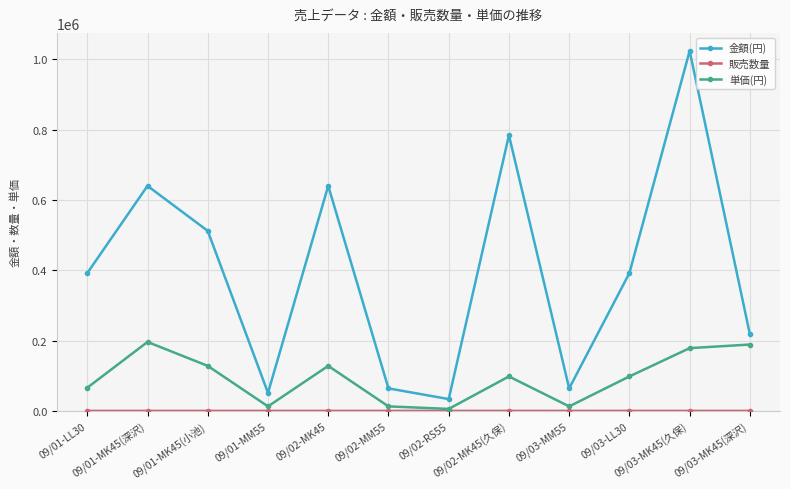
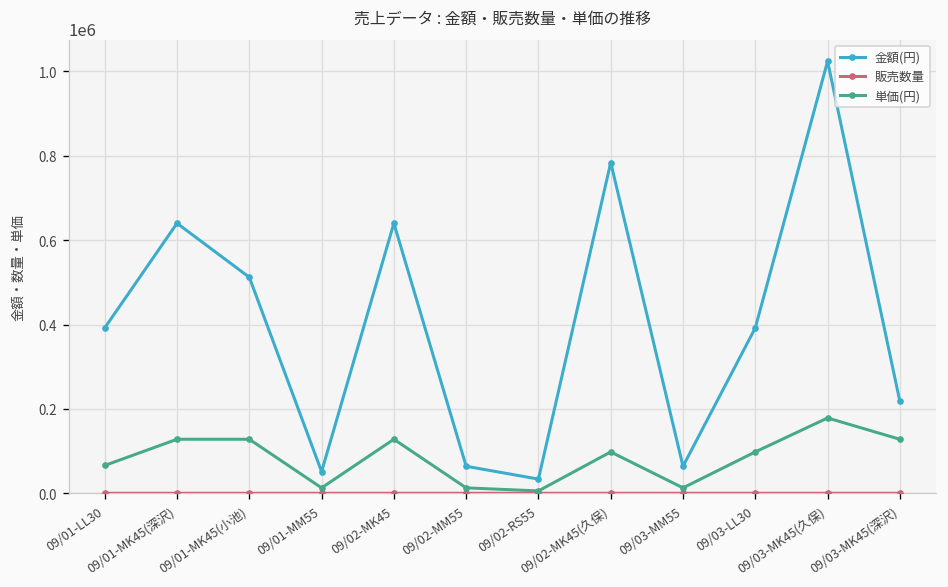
単価(円), 09/01-MK45(深沢): 200000 -> 130000
単価(円), 09/03-MK45(深沢): 190000 -> 130000
